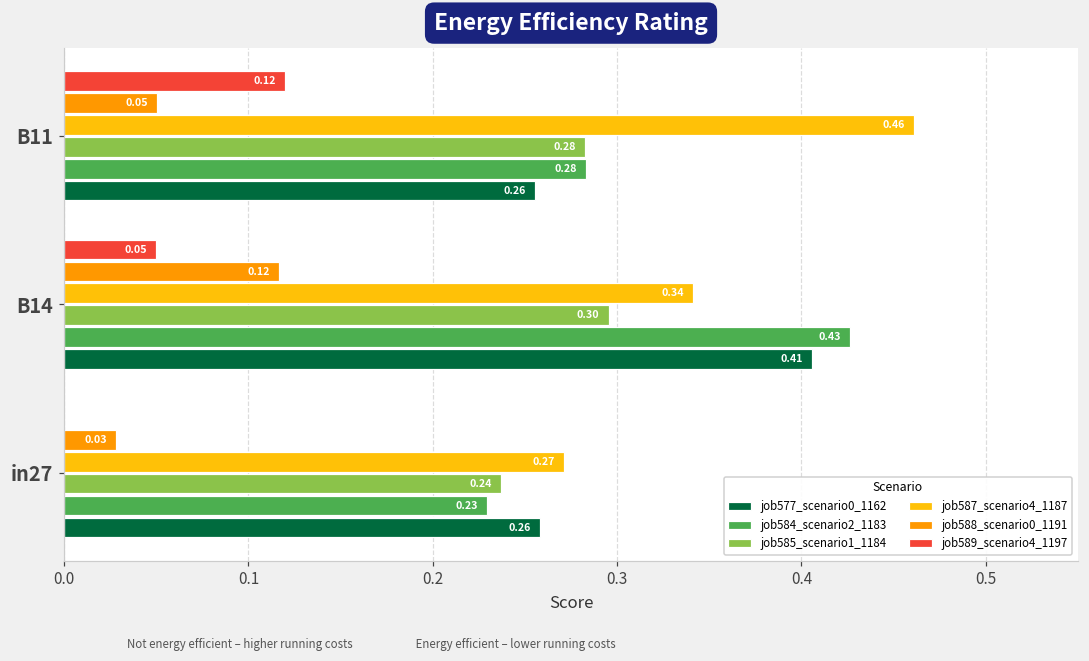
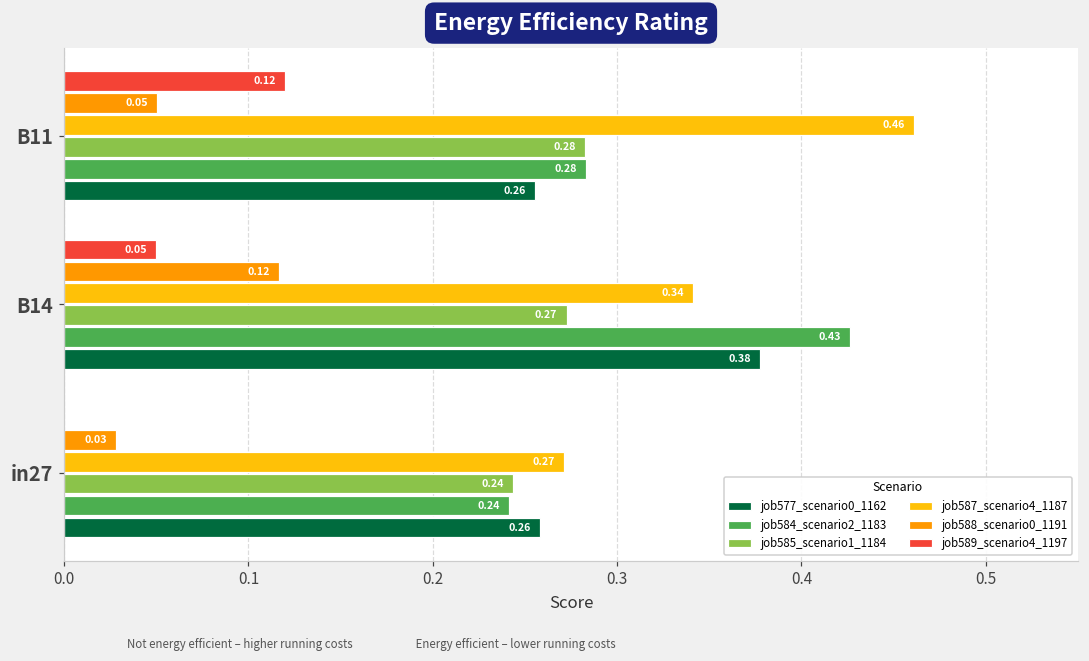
job585_scenario1_1184, B14: 0.30 -> 0.27
job577_scenario0_1162, B14: 0.41 -> 0.38
job585_scenario1_1184, in27: 0.237 -> 0.244
job584_scenario2_1183, in27: 0.23 -> 0.24
